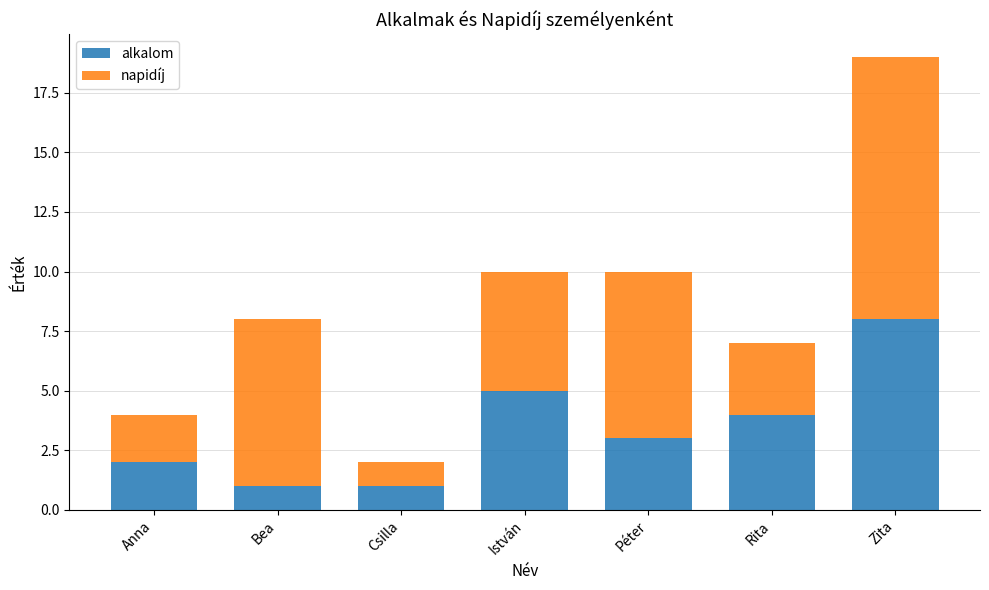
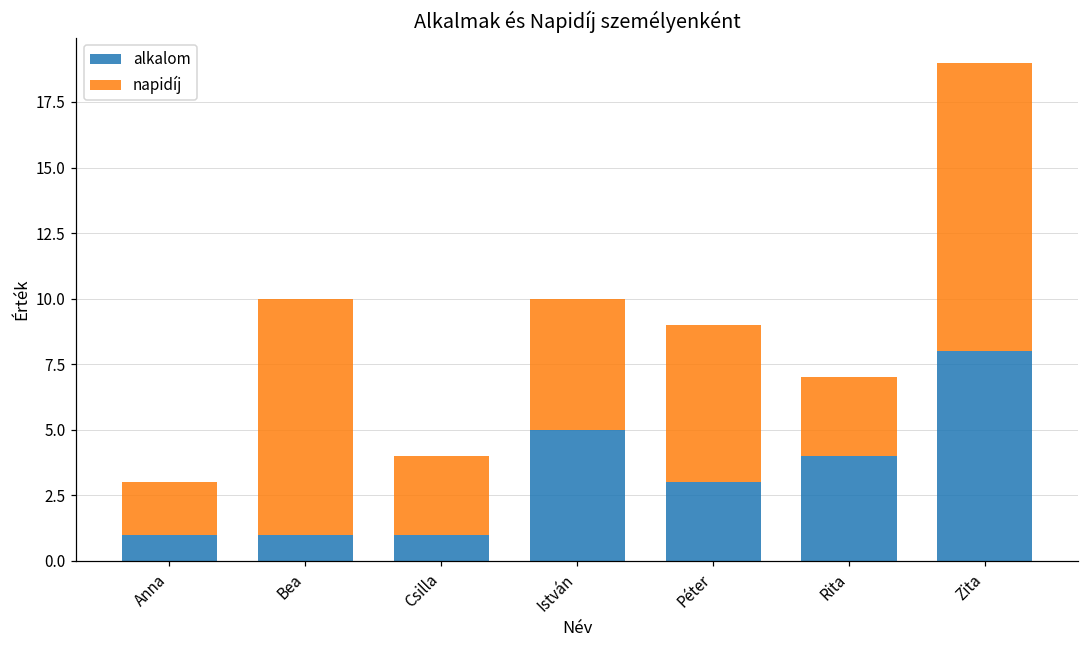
alkalom, Anna: 2 -> 1
napidíj, Bea: 7 -> 9
napidíj, Csilla: 1 -> 3
napidíj, Péter: 7 -> 6
